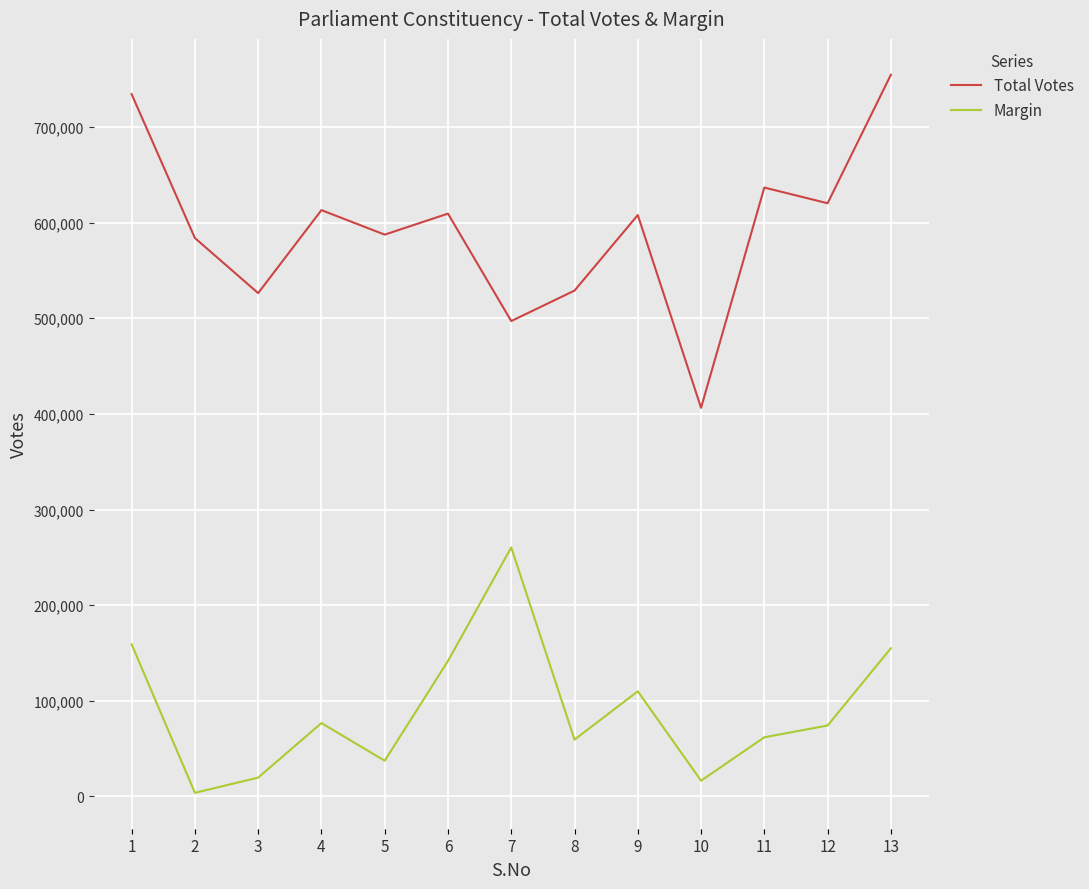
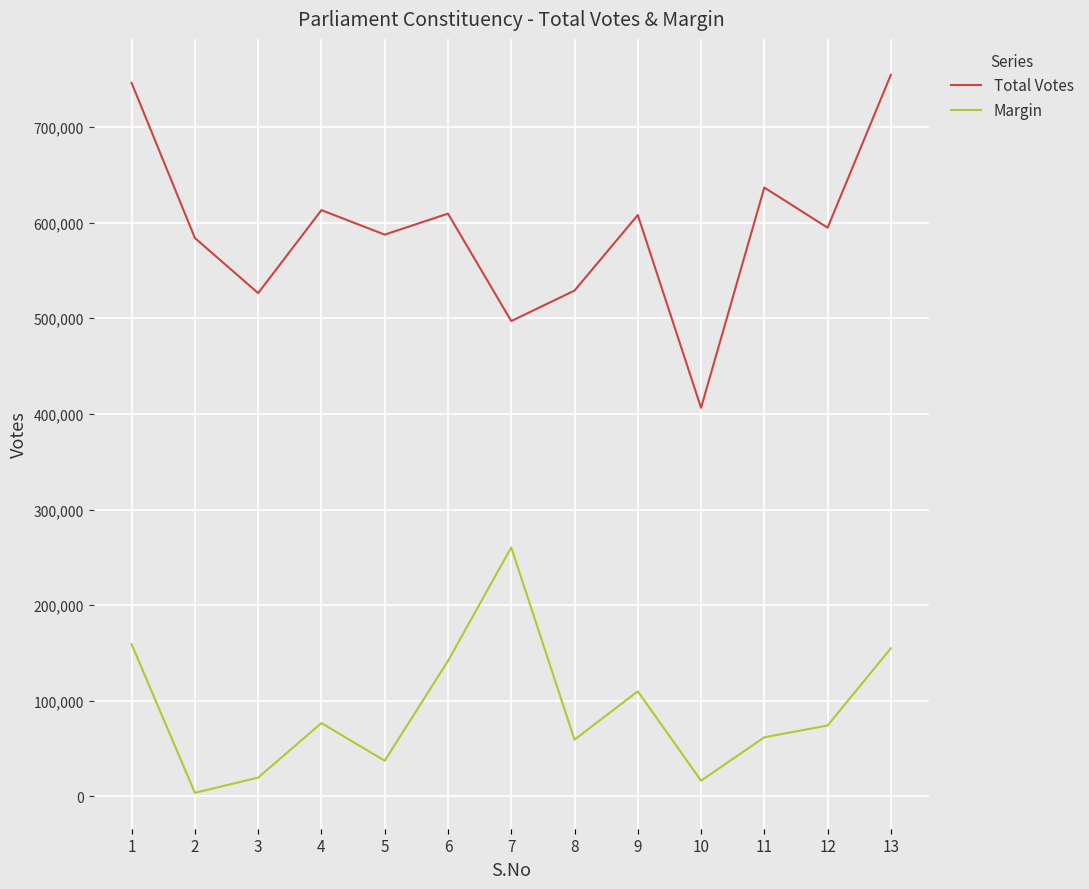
Total Votes, 1: 730,000 -> 750,000
Total Votes, 12: 620,000 -> 590,000
